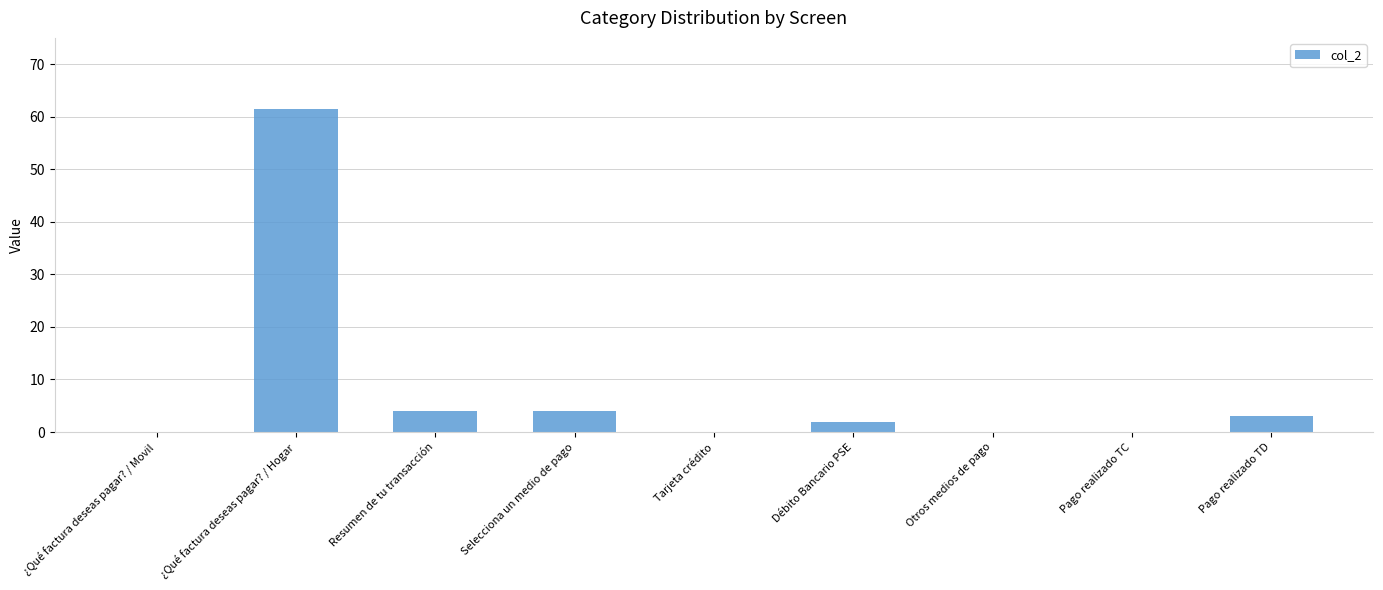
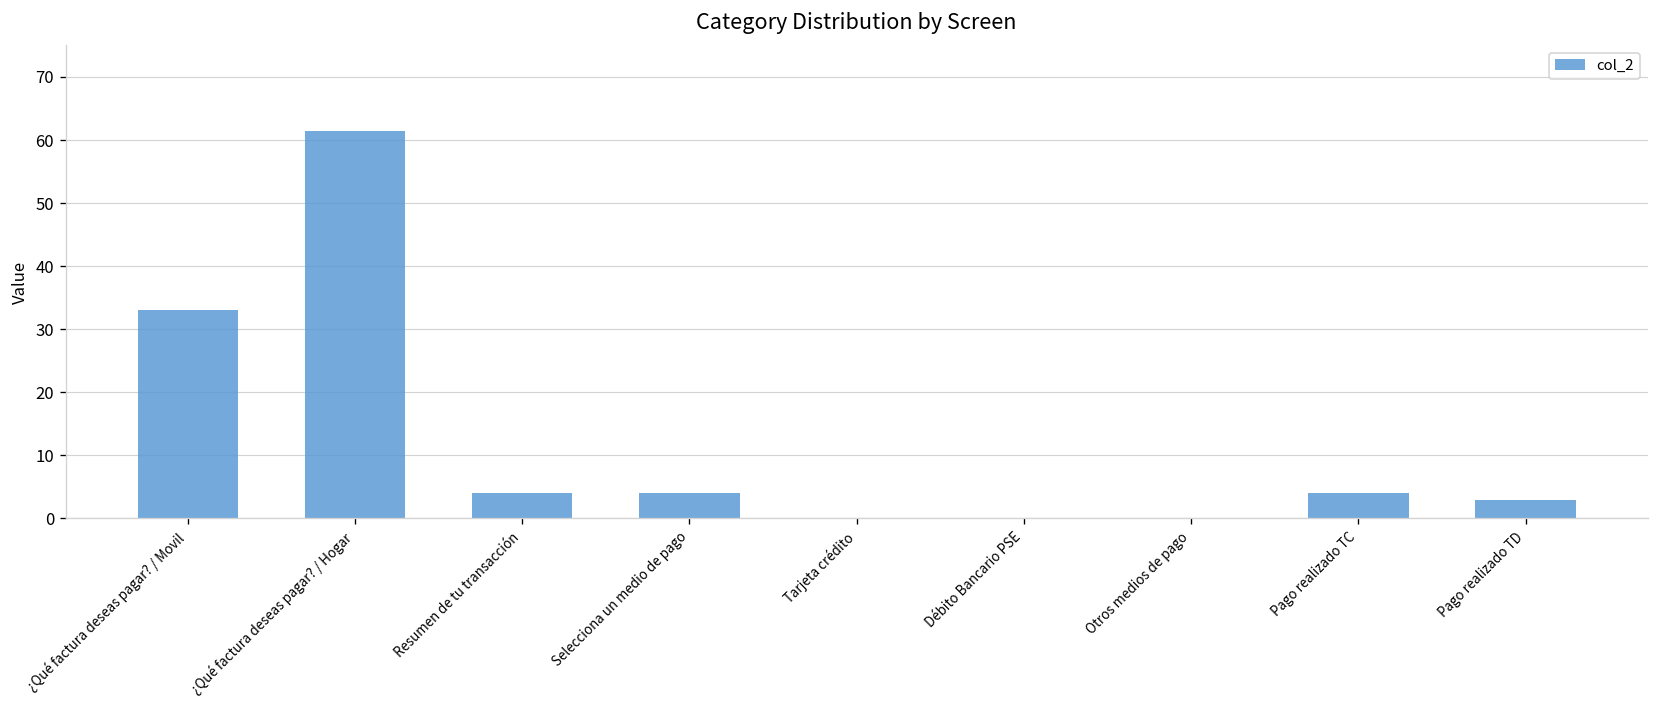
¿Qué factura deseas pagar? / Movil: 0 -> 33
Débito Bancario PSE: 2 -> 0
Pago realizado TC: 0 -> 4
